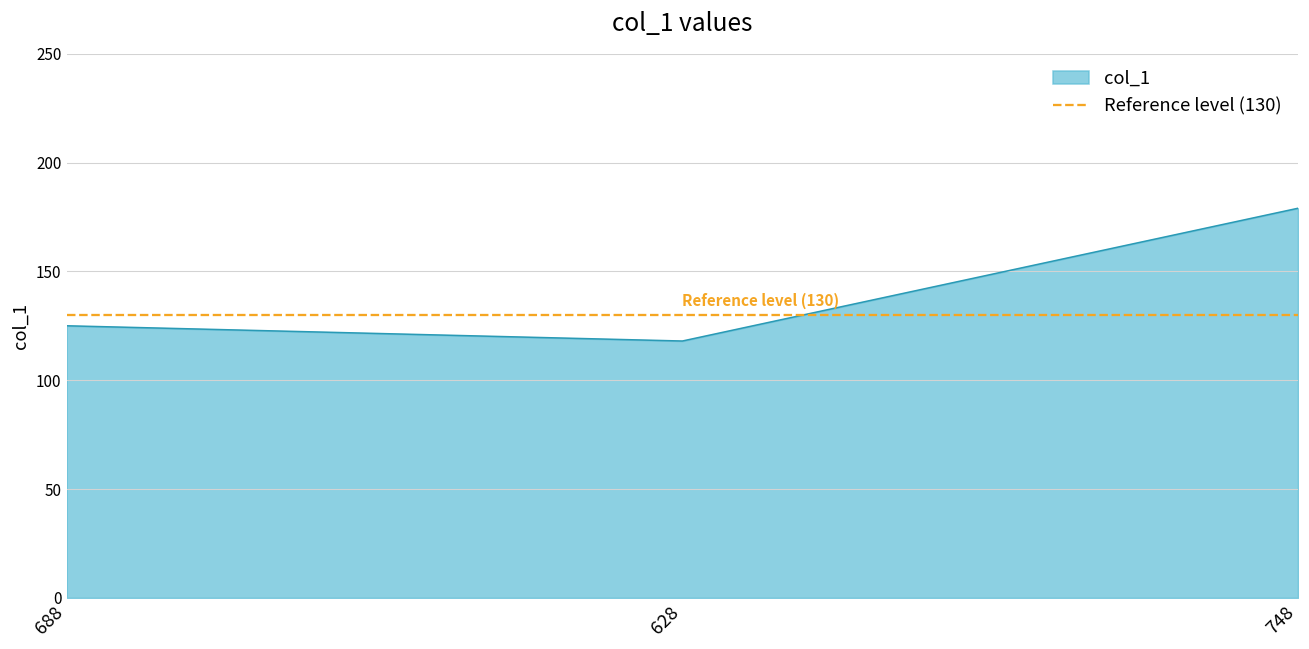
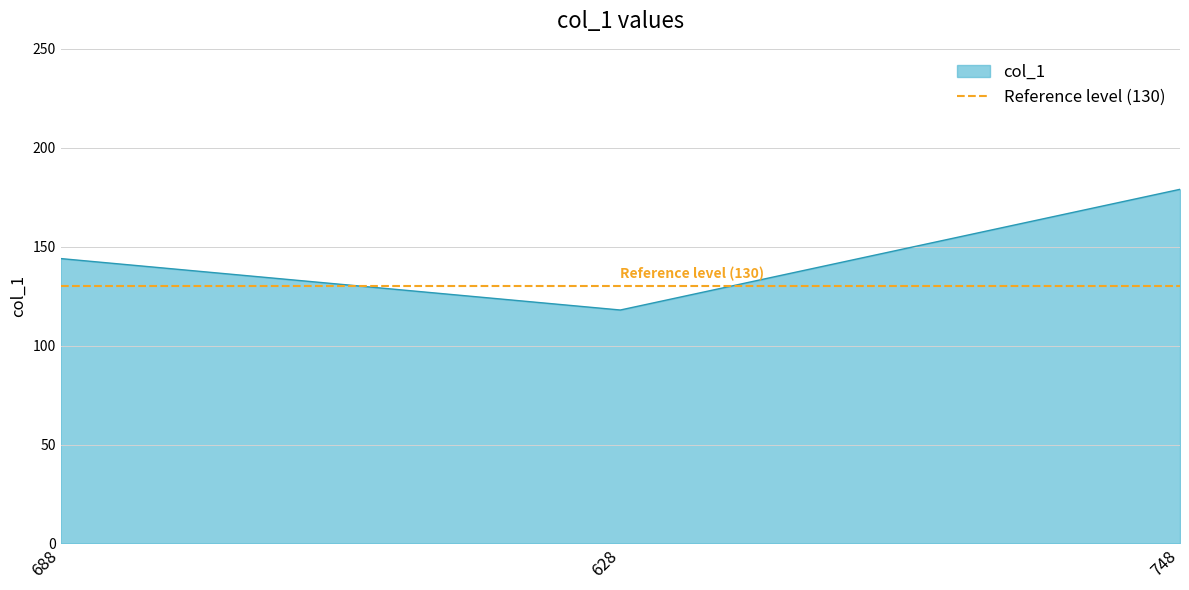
688: 125 -> 144
